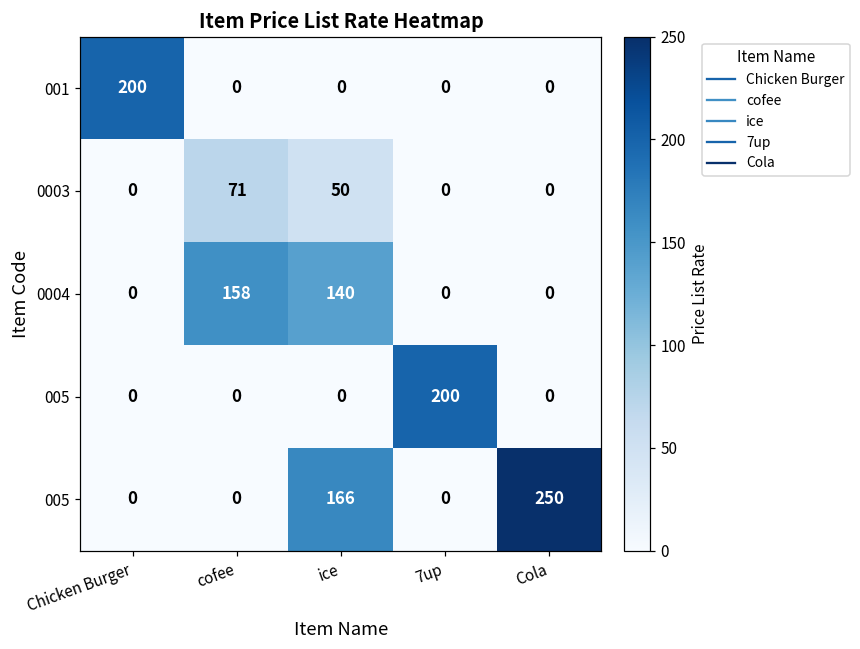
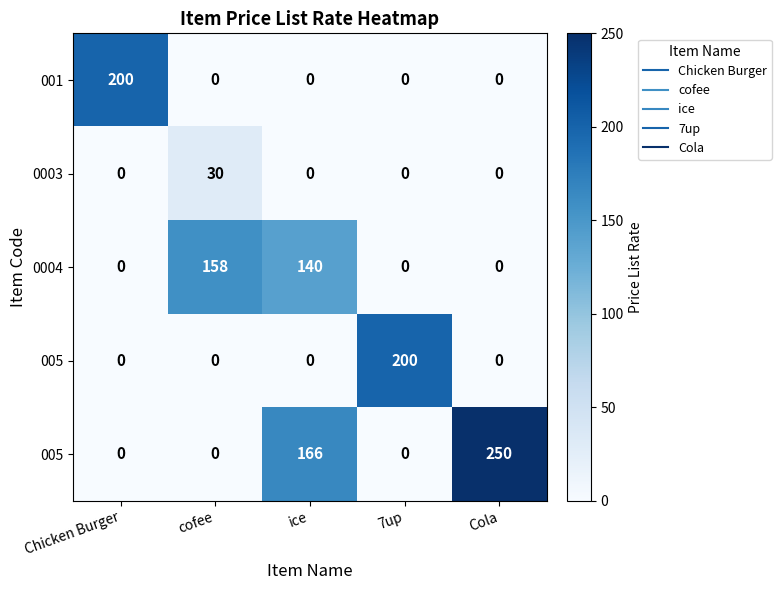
0003, cofee: 71 -> 30
0003, ice: 50 -> 0
